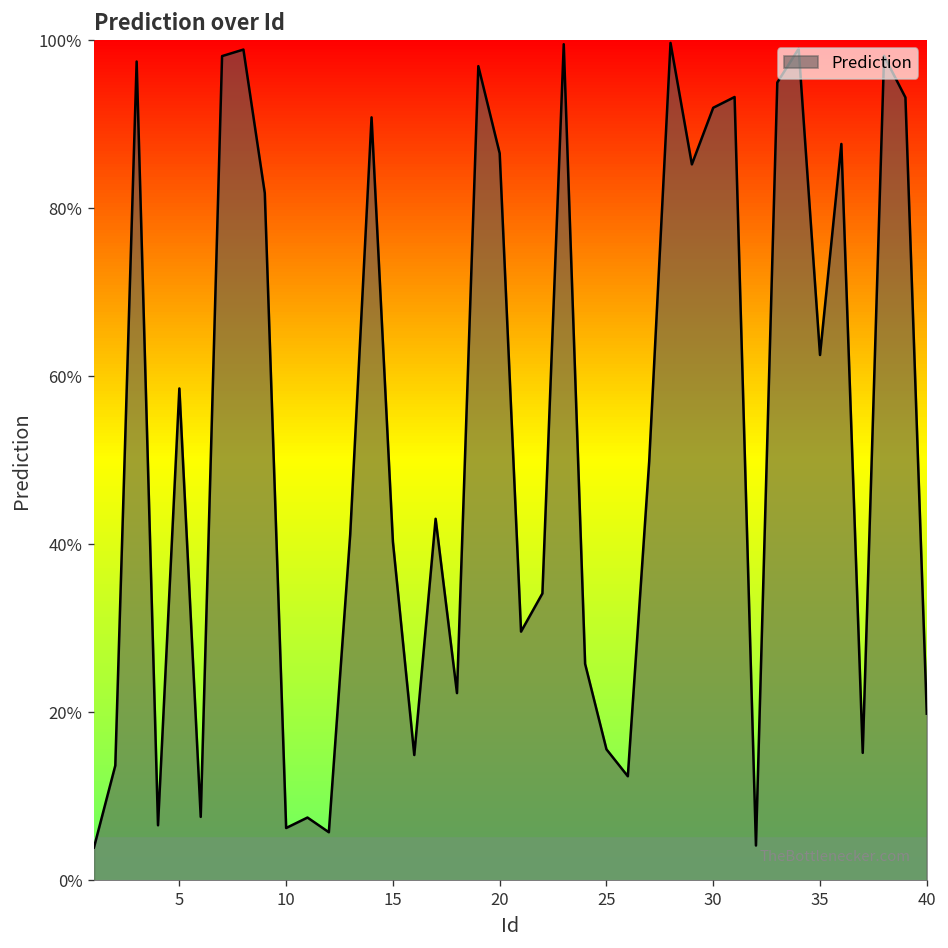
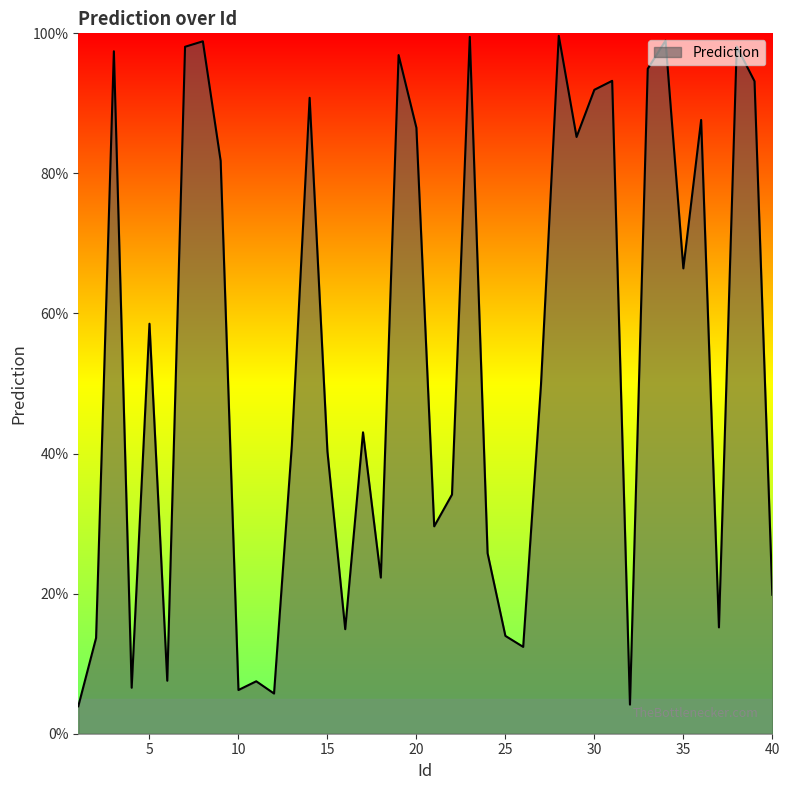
25: 16% -> 14%
35: 63% -> 66%
